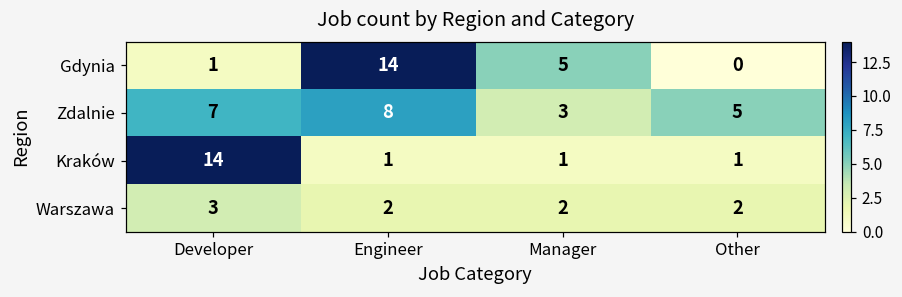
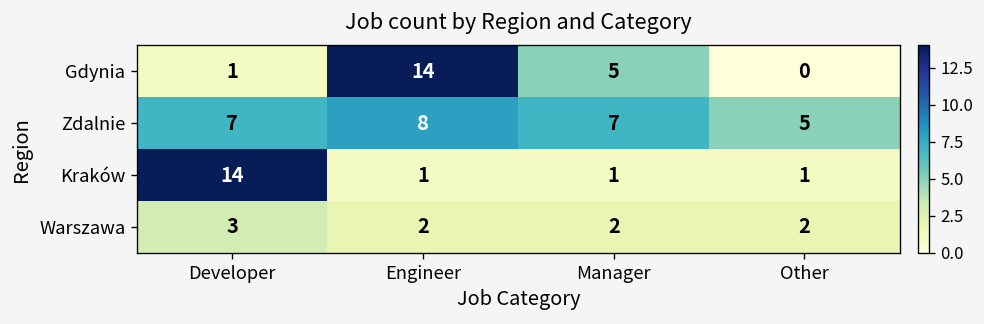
Zdalnie, Manager: 3 -> 7
